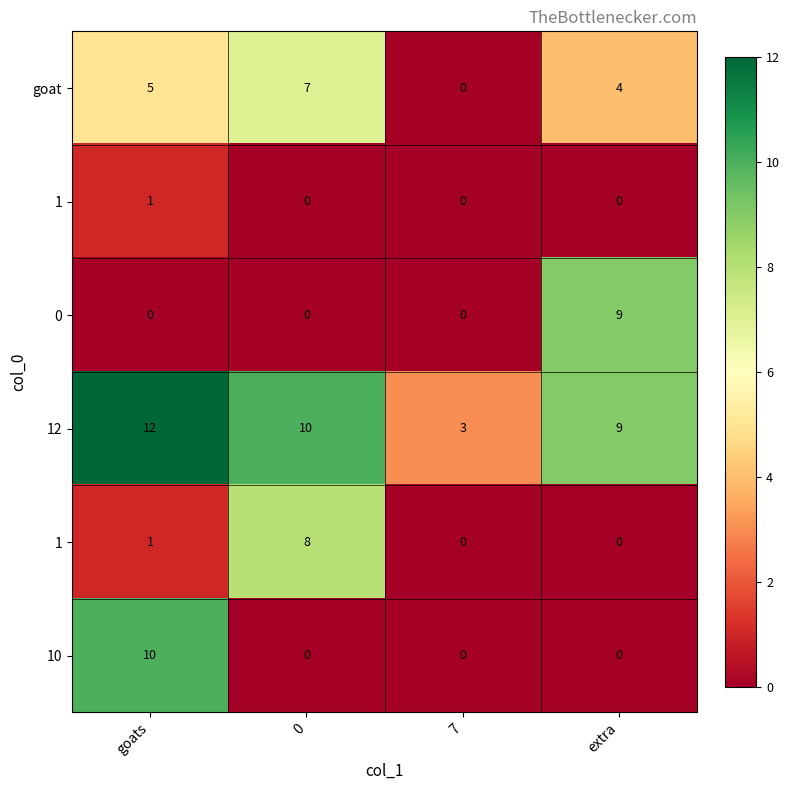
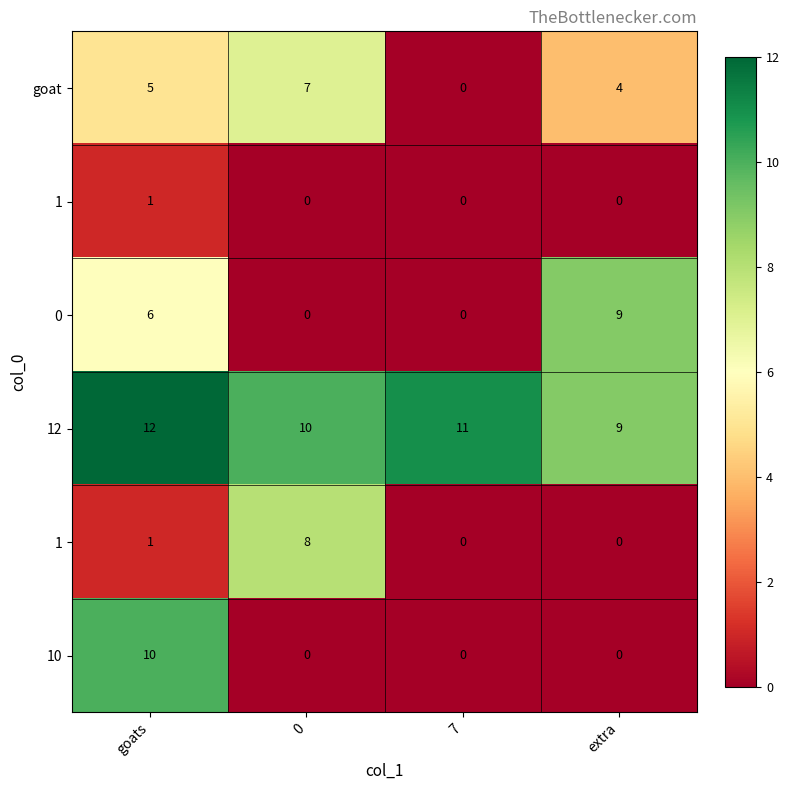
0, goats: 0 -> 6
12, 7: 3 -> 11
